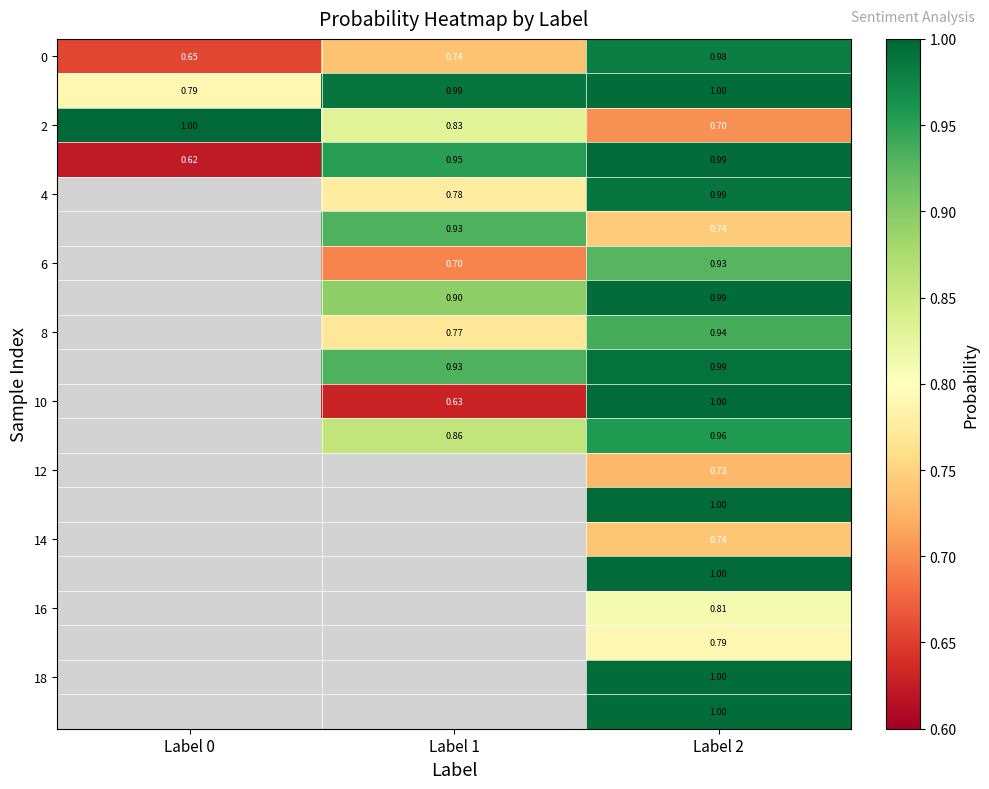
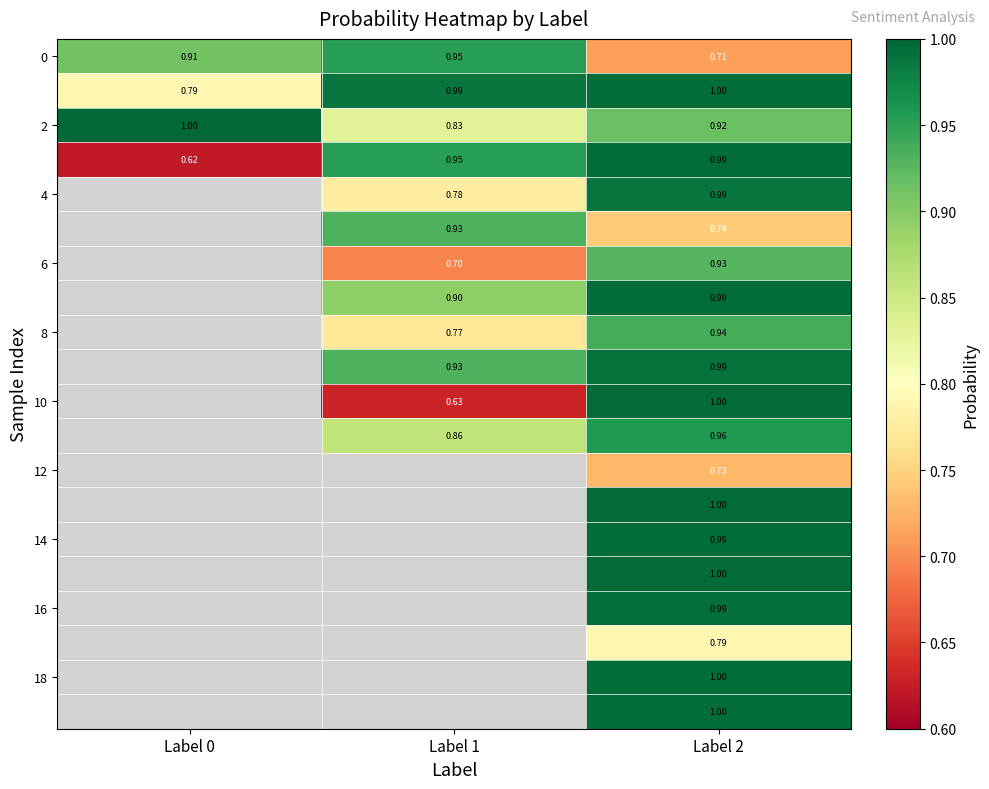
0, Label 0: 0.65 -> 0.91
0, Label 1: 0.74 -> 0.95
0, Label 2: 0.98 -> 0.71
2, Label 2: 0.70 -> 0.92
14, Label 2: 0.74 -> 0.99
16, Label 2: 0.81 -> 0.99
